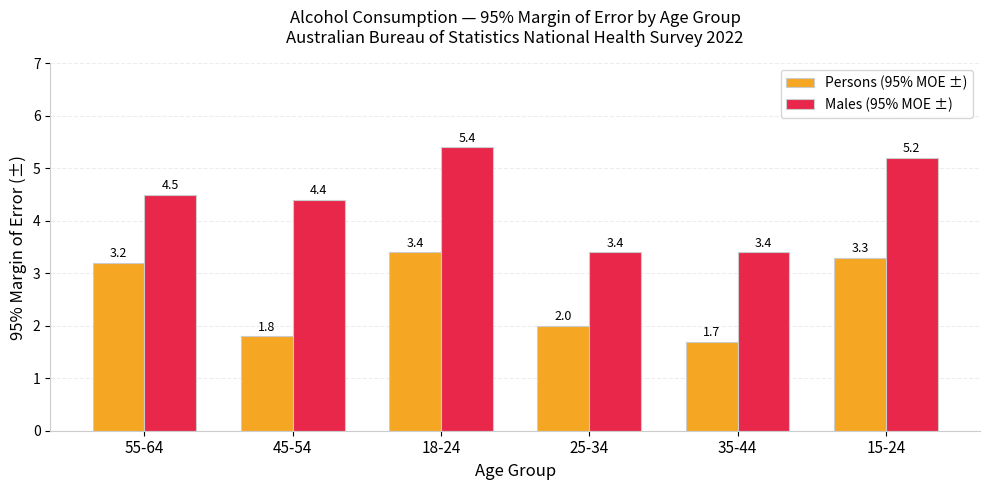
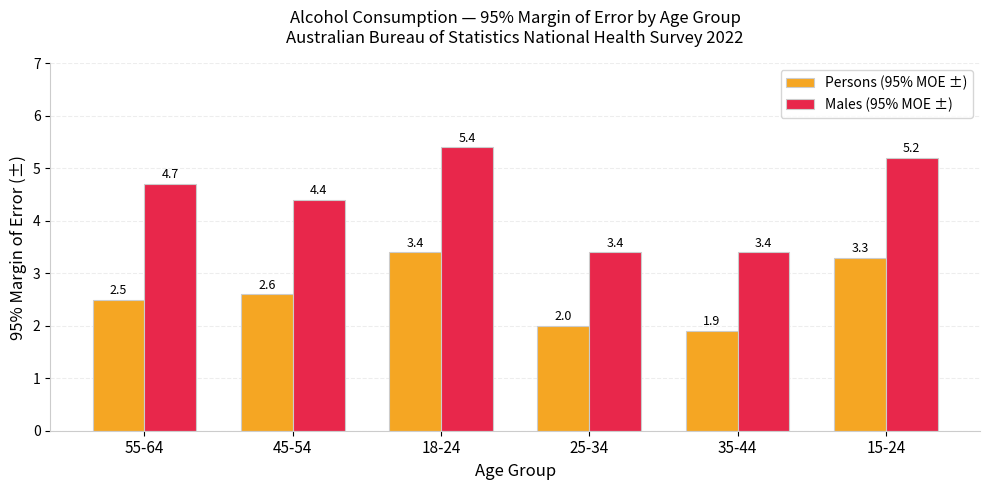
Persons (95% MOE ±), 55-64: 3.2 -> 2.5
Males (95% MOE ±), 55-64: 4.5 -> 4.7
Persons (95% MOE ±), 45-54: 1.8 -> 2.6
Persons (95% MOE ±), 35-44: 1.7 -> 1.9
